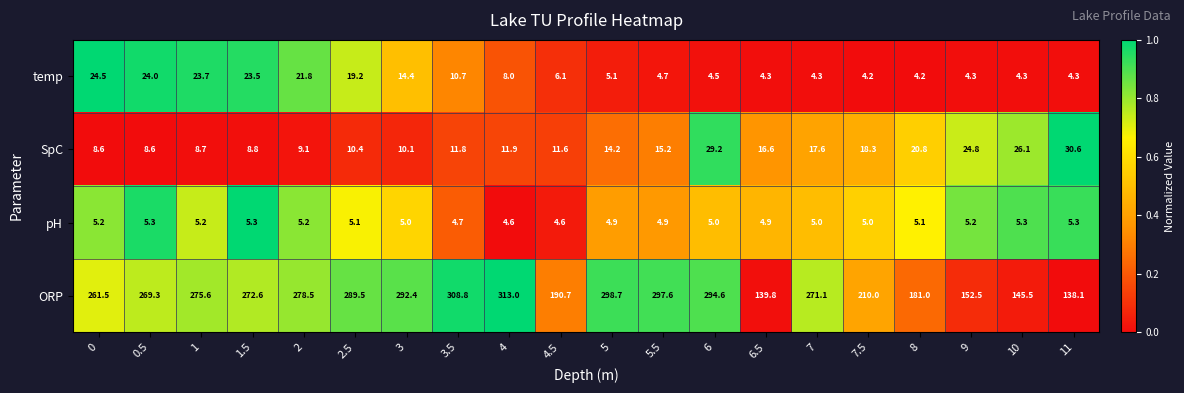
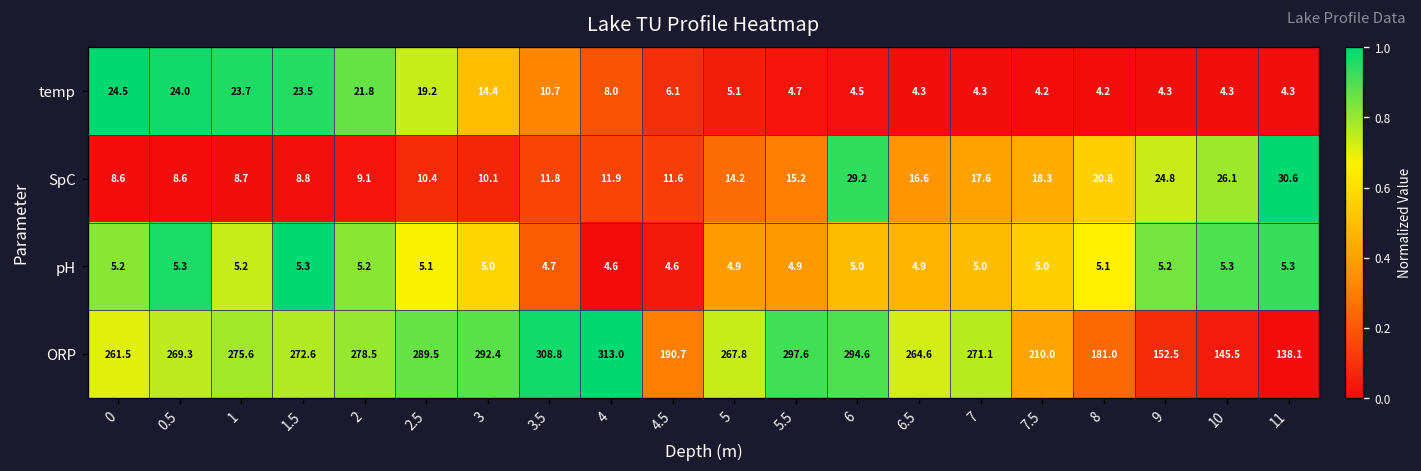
ORP, 5: 298.7 -> 267.8
ORP, 6.5: 139.8 -> 264.6
